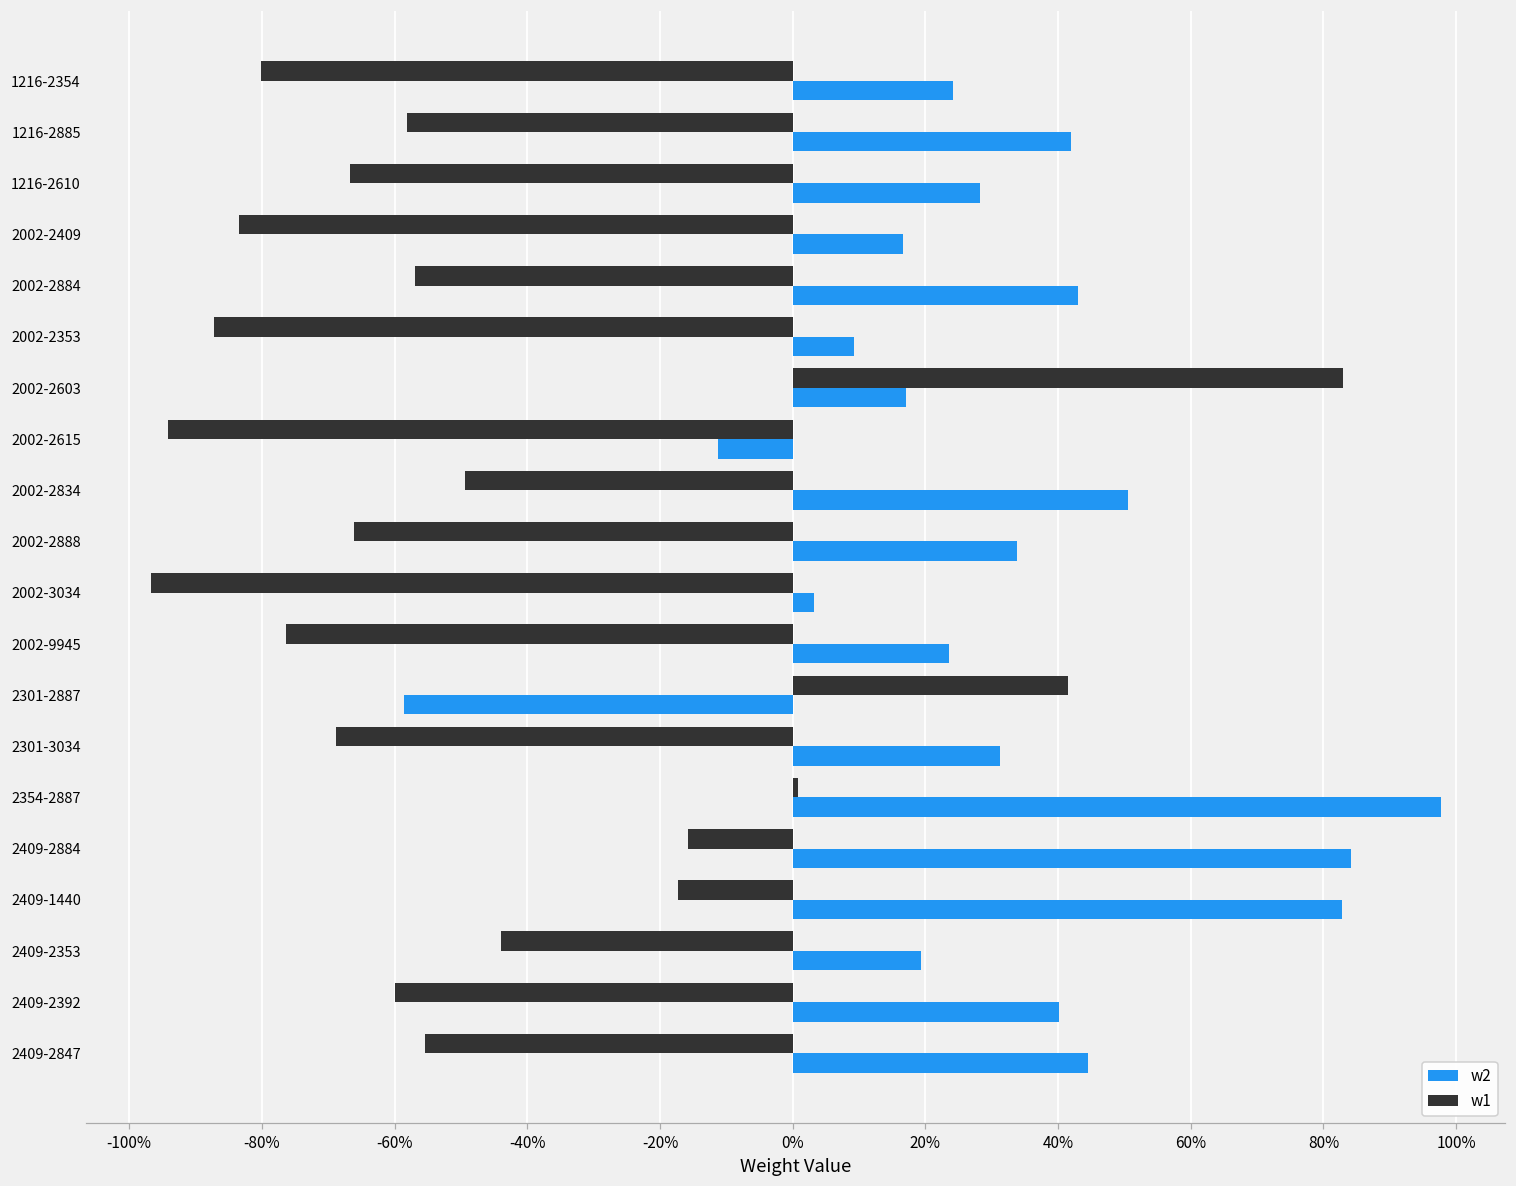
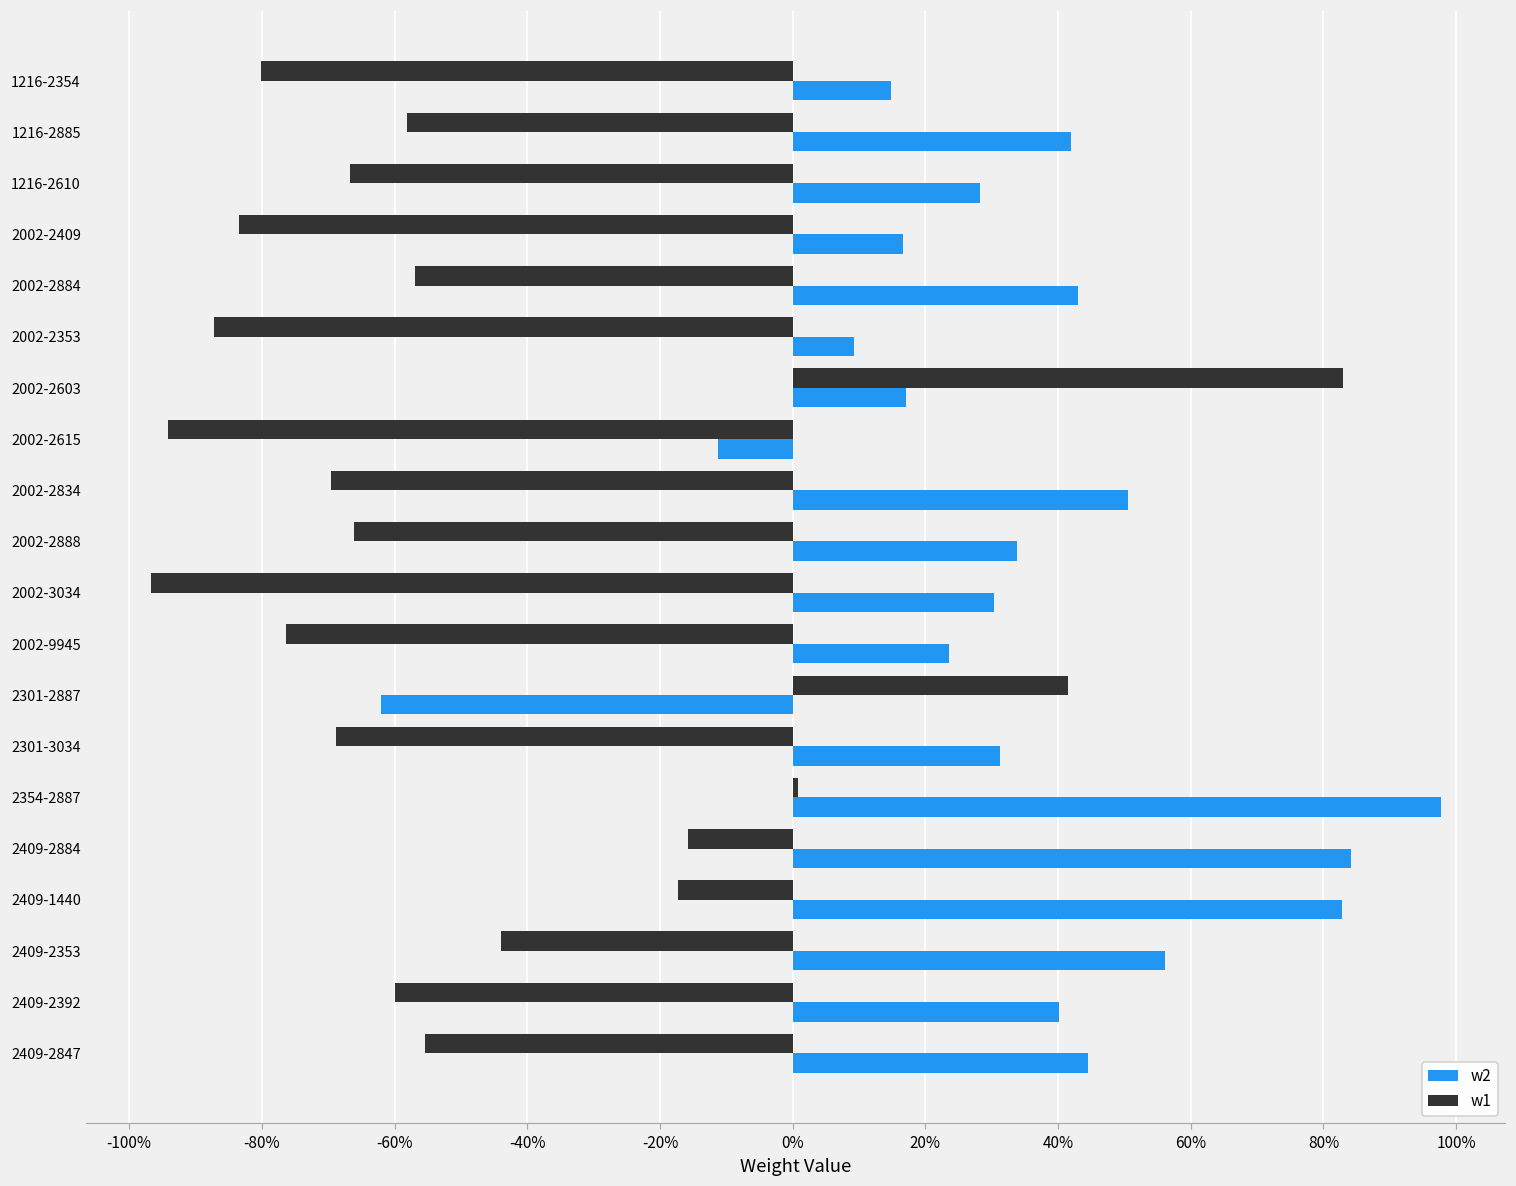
w2, 1216-2354: 24% -> 15%
w1, 2002-2834: -49% -> -70%
w2, 2002-3034: 3% -> 30%
w2, 2301-2887: -59% -> -62%
w2, 2409-2353: 19% -> 56%
